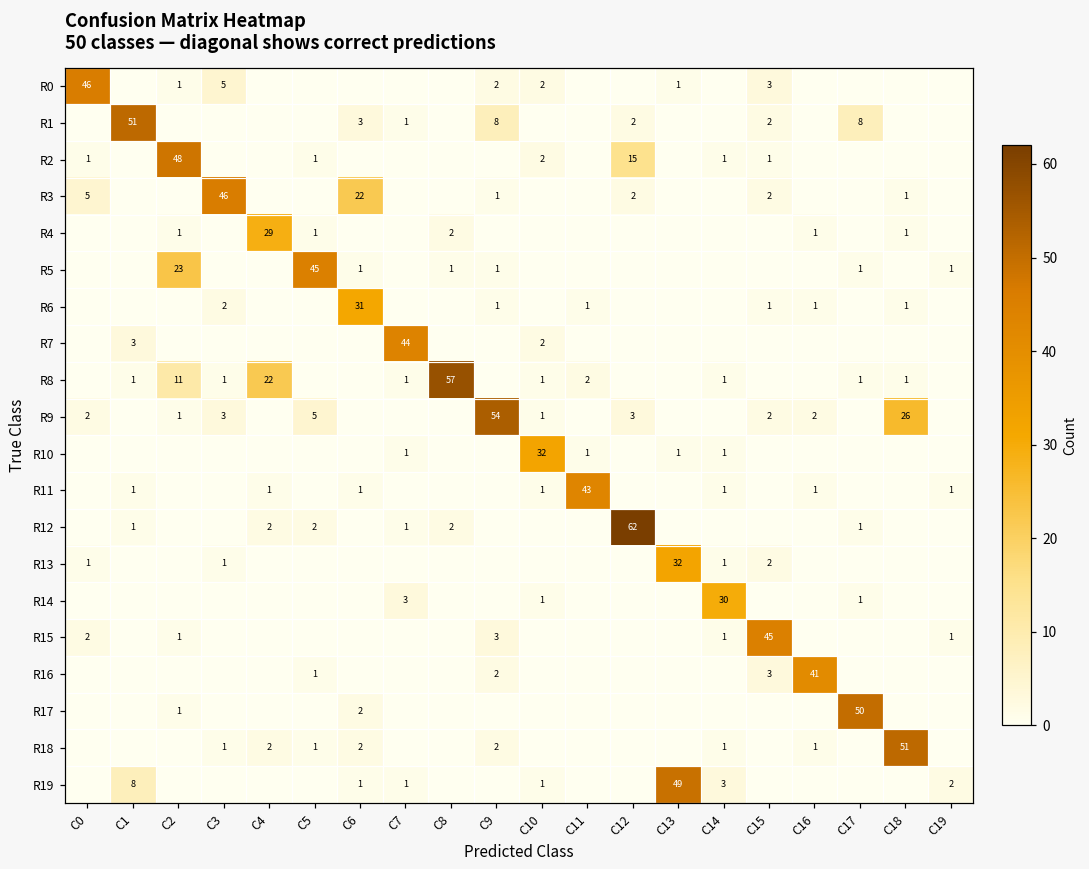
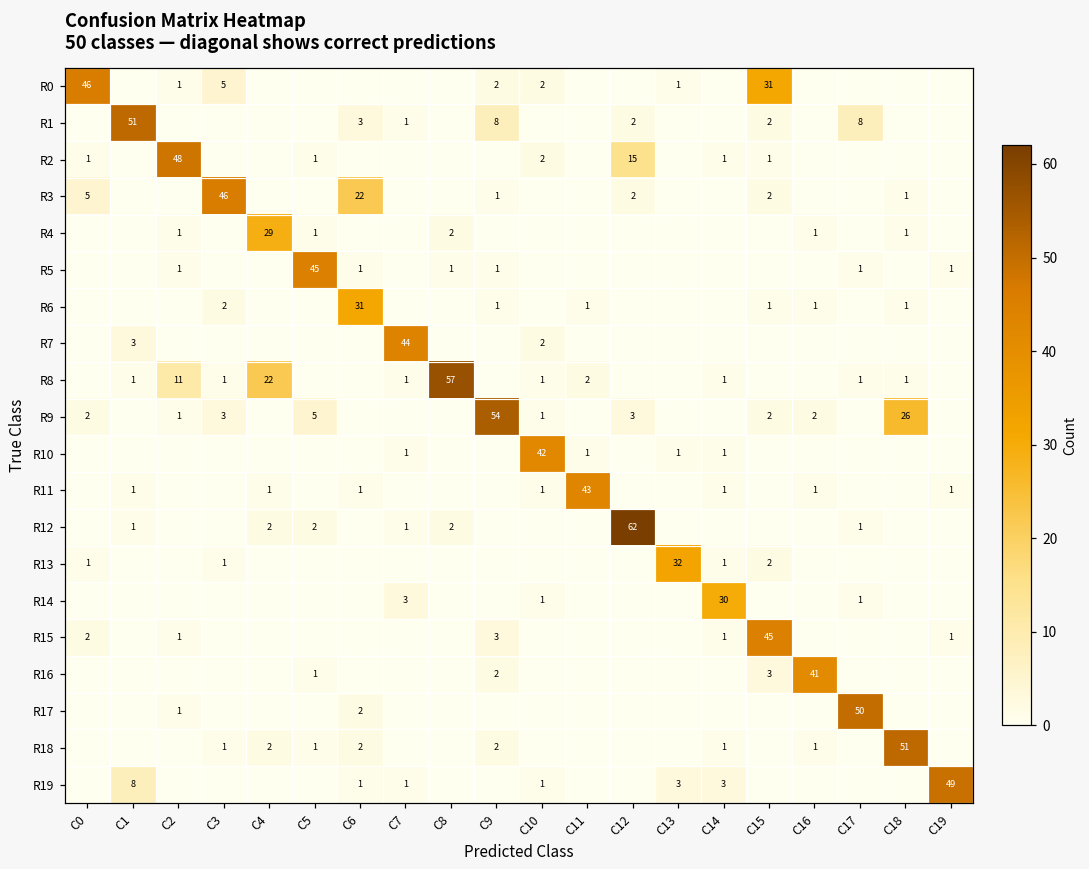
R0, C15: 3 -> 31
R5, C2: 23 -> 1
R10, C10: 32 -> 42
R19, C13: 49 -> 3
R19, C19: 2 -> 49
